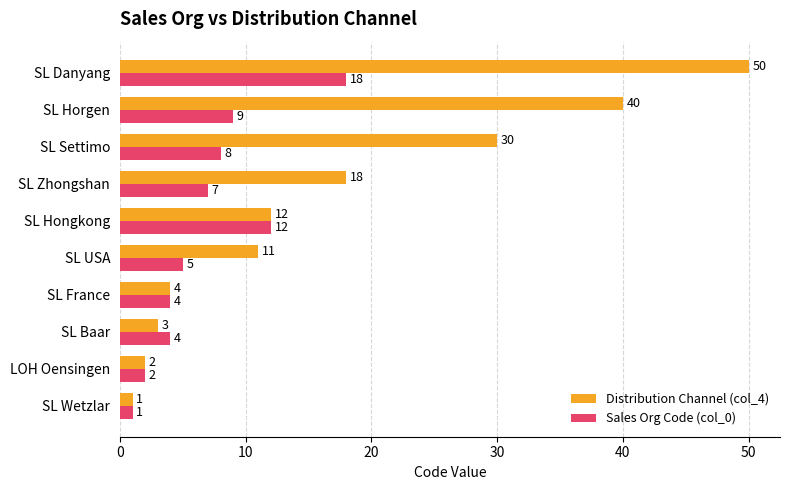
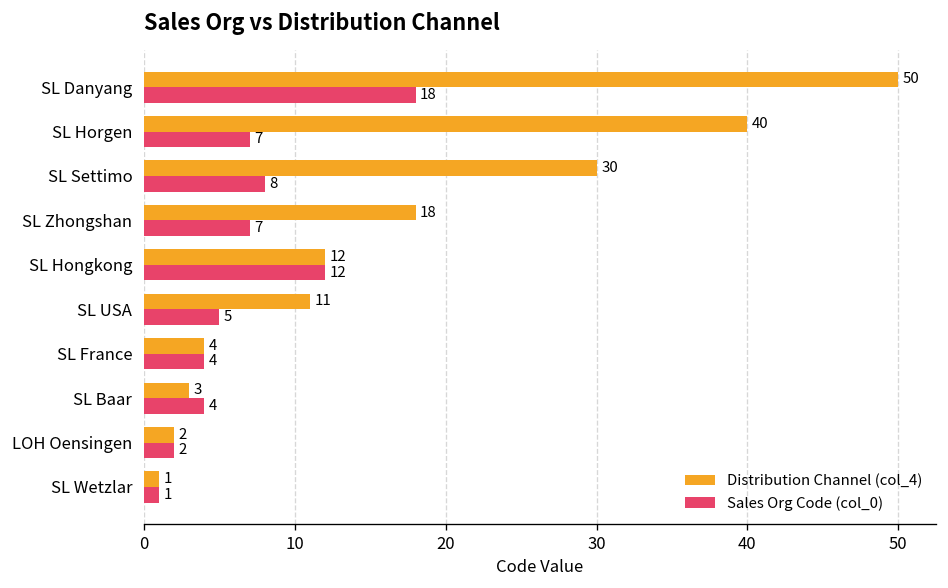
Sales Org Code (col_0), SL Horgen: 9 -> 7
